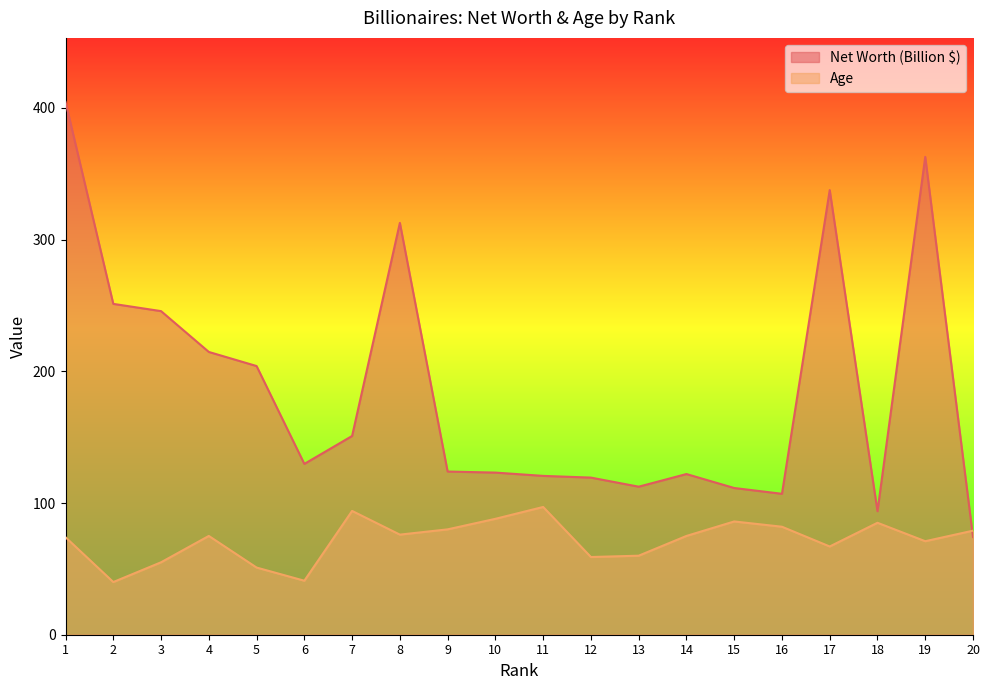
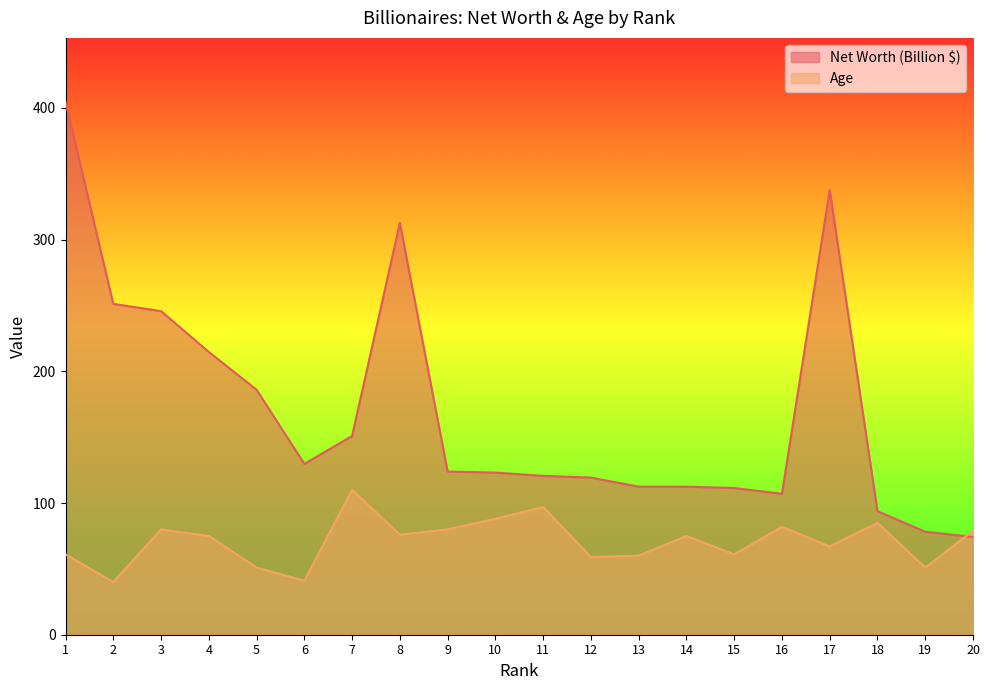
Age, 1: 74 -> 61
Age, 3: 55 -> 80
Net Worth (Billion $), 5: 204 -> 186
Age, 7: 94 -> 110
Net Worth (Billion $), 14: 122 -> 112
Age, 15: 86 -> 61
Net Worth (Billion $), 19: 363 -> 78
Age, 19: 71 -> 51
